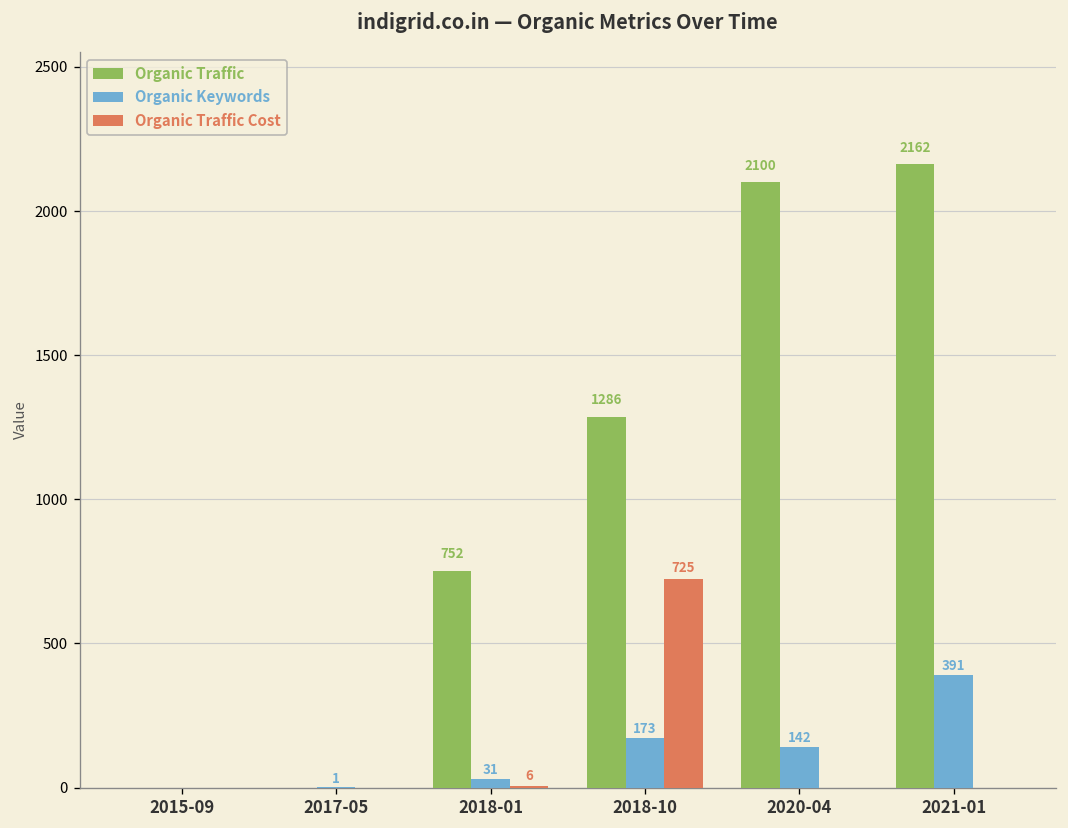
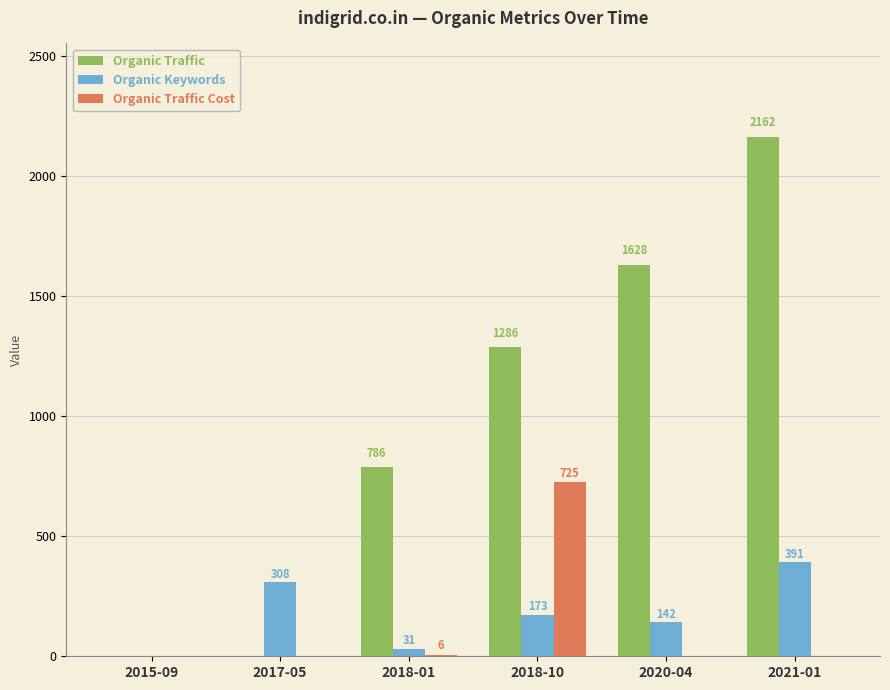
Organic Keywords, 2017-05: 1 -> 308
Organic Traffic, 2018-01: 752 -> 786
Organic Traffic, 2020-04: 2100 -> 1628
